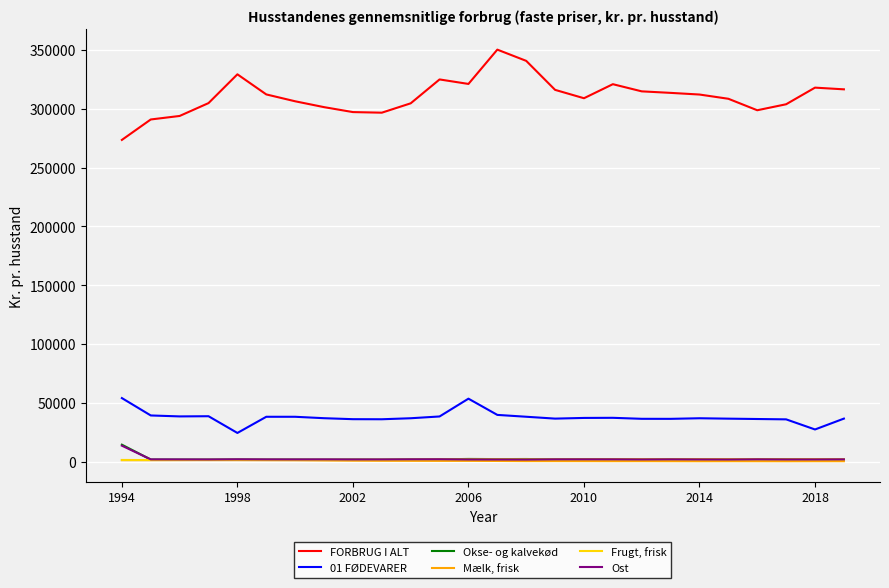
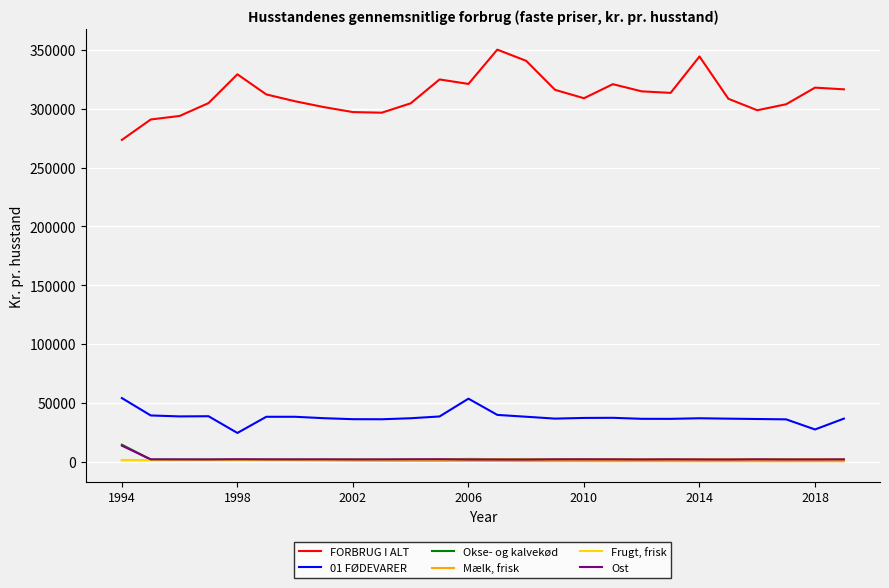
FORBRUG I ALT, 2014: 312000 -> 345000
